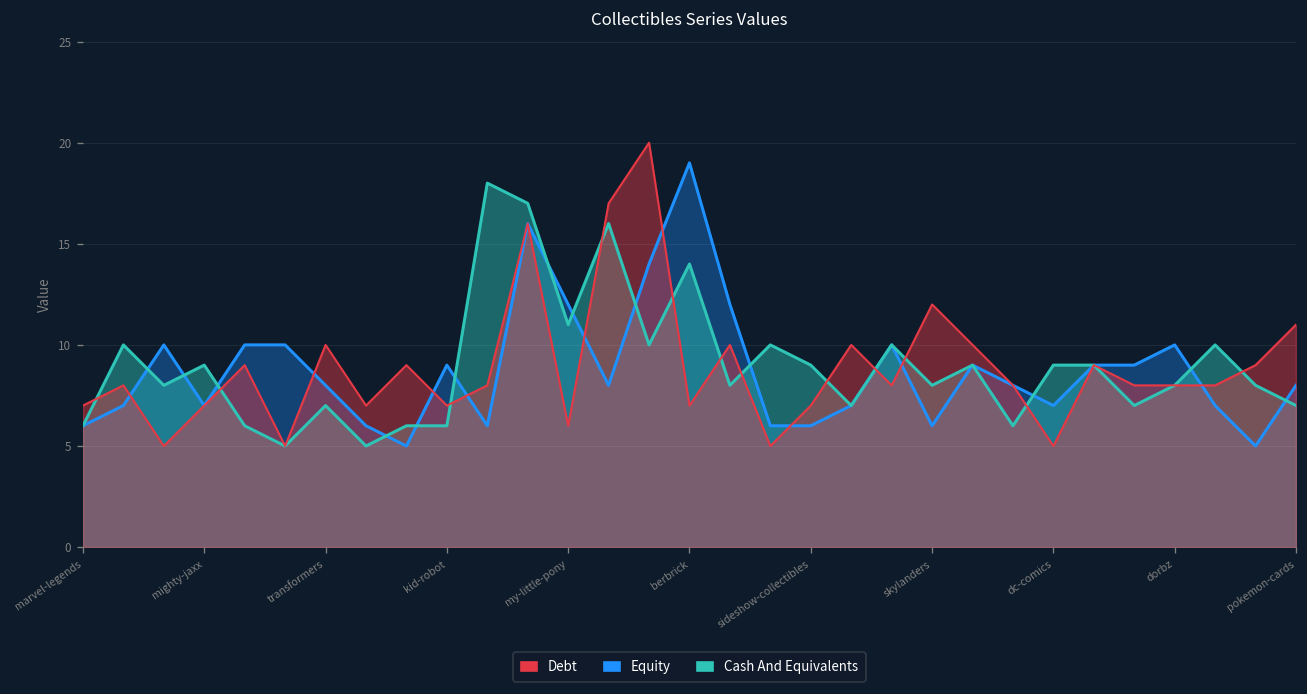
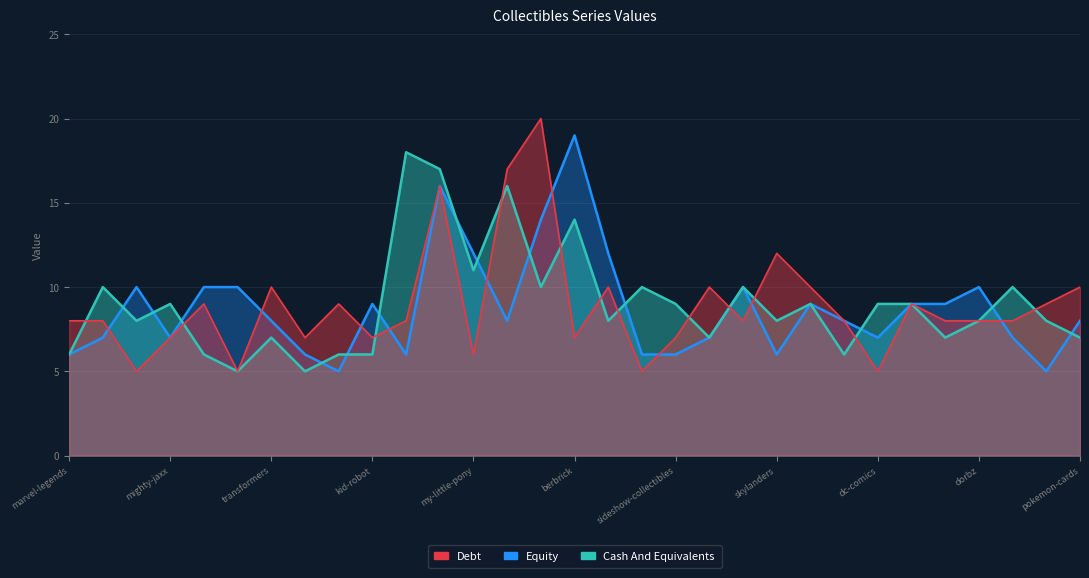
Debt, marvel-legends: 7 -> 8
Debt, pokemon-cards: 11 -> 10
